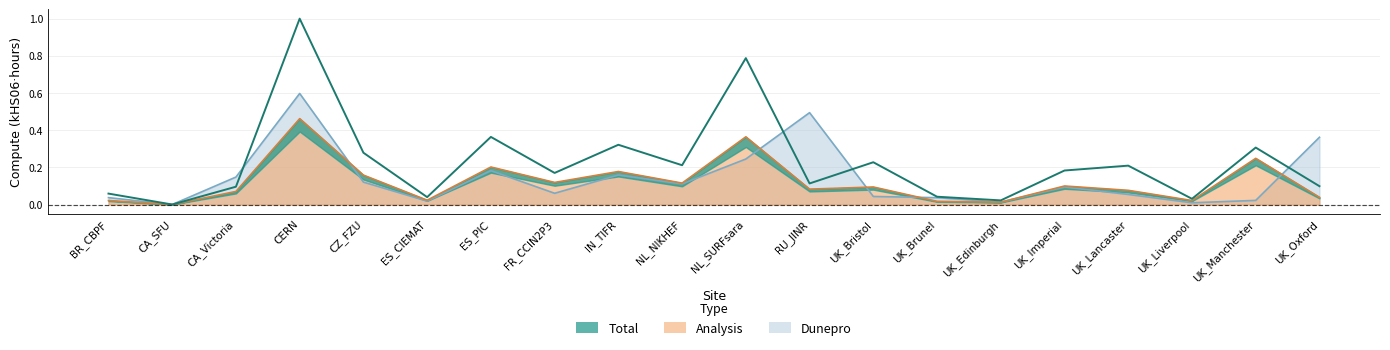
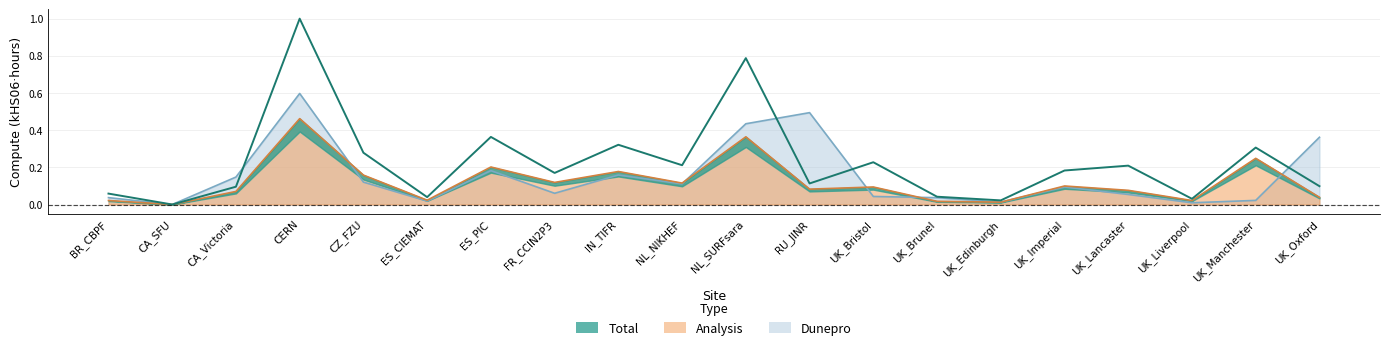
Dunepro, NL_SURFsara: 0.24 -> 0.43
